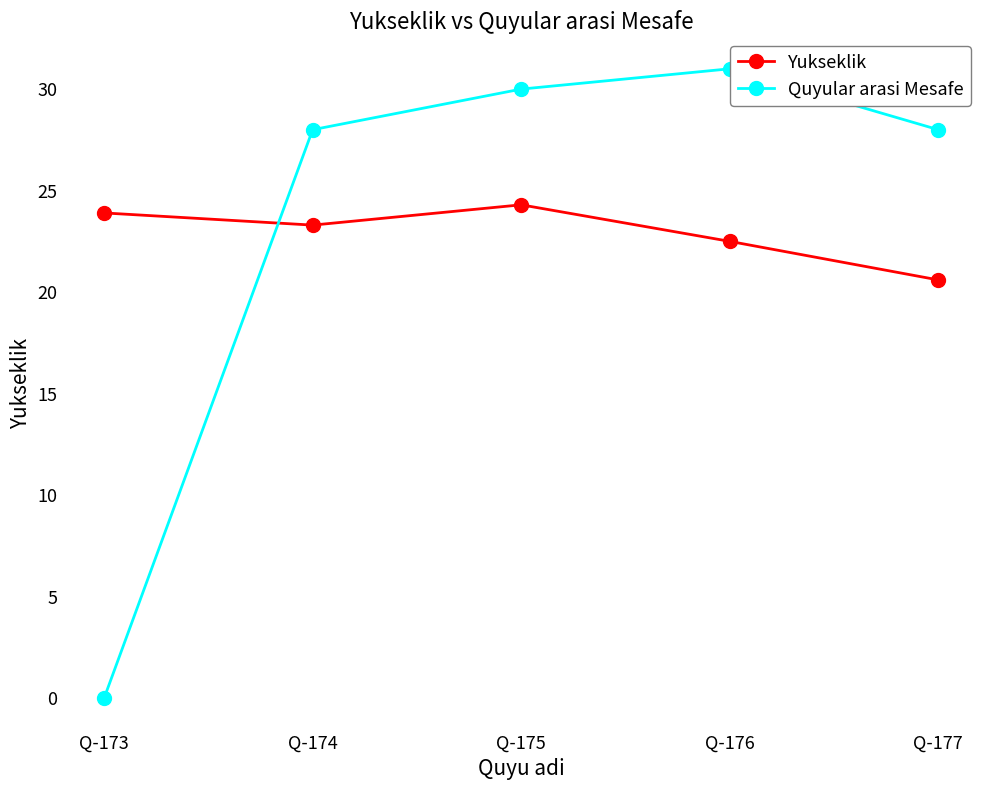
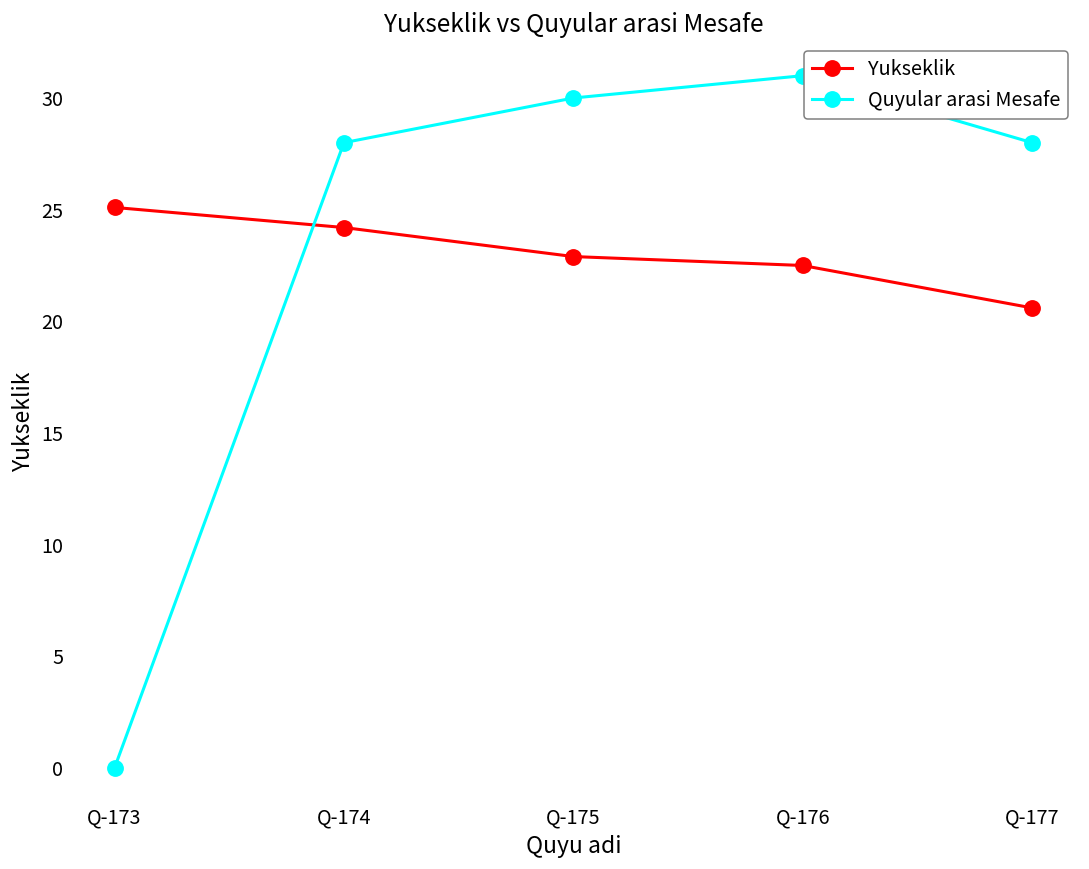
Yukseklik, Q-173: 23.9 -> 25.1
Yukseklik, Q-174: 23.3 -> 24.2
Yukseklik, Q-175: 24.3 -> 22.9
